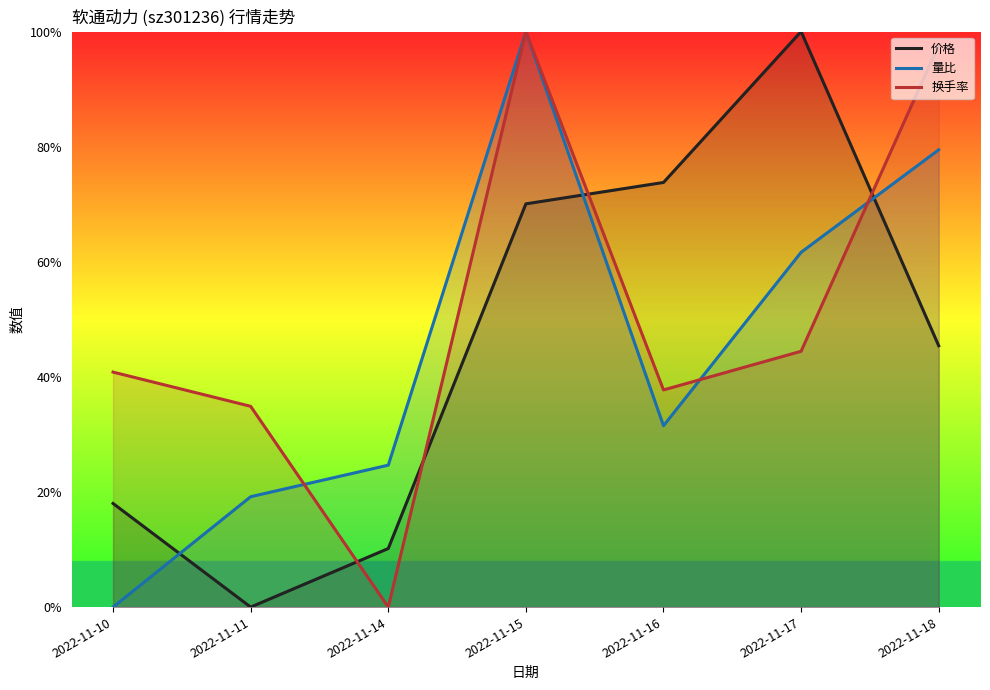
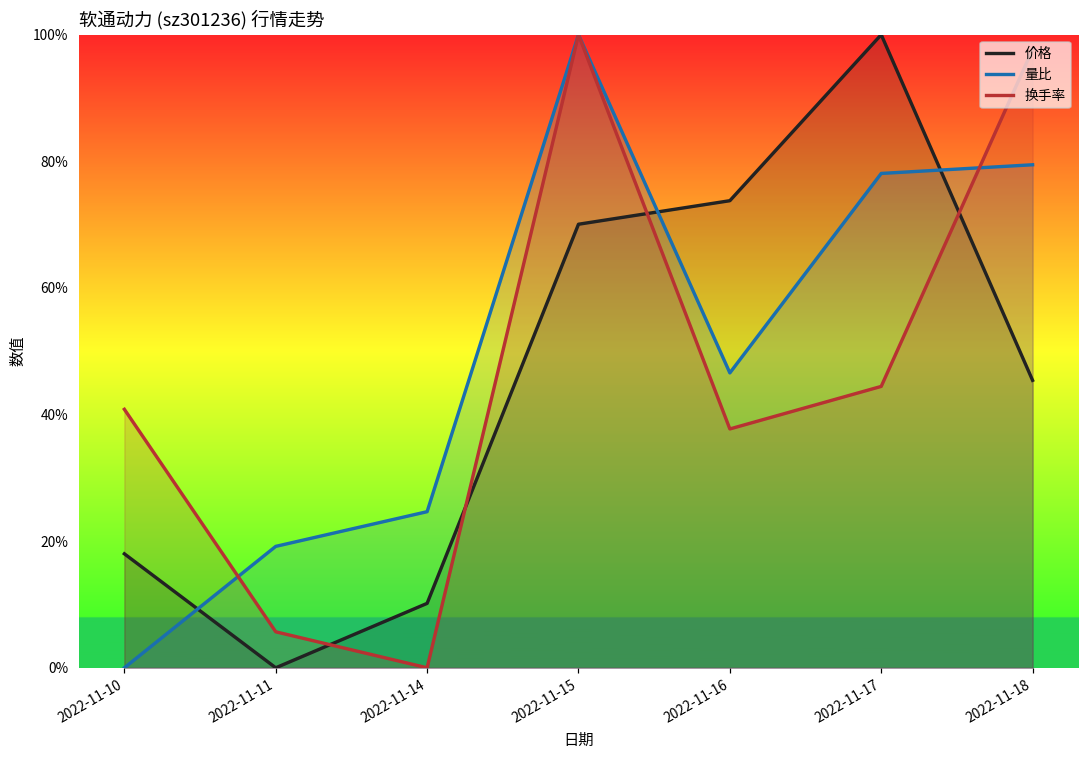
换手率, 2022-11-11: 35% -> 6%
量比, 2022-11-16: 32% -> 47%
量比, 2022-11-17: 62% -> 78%
